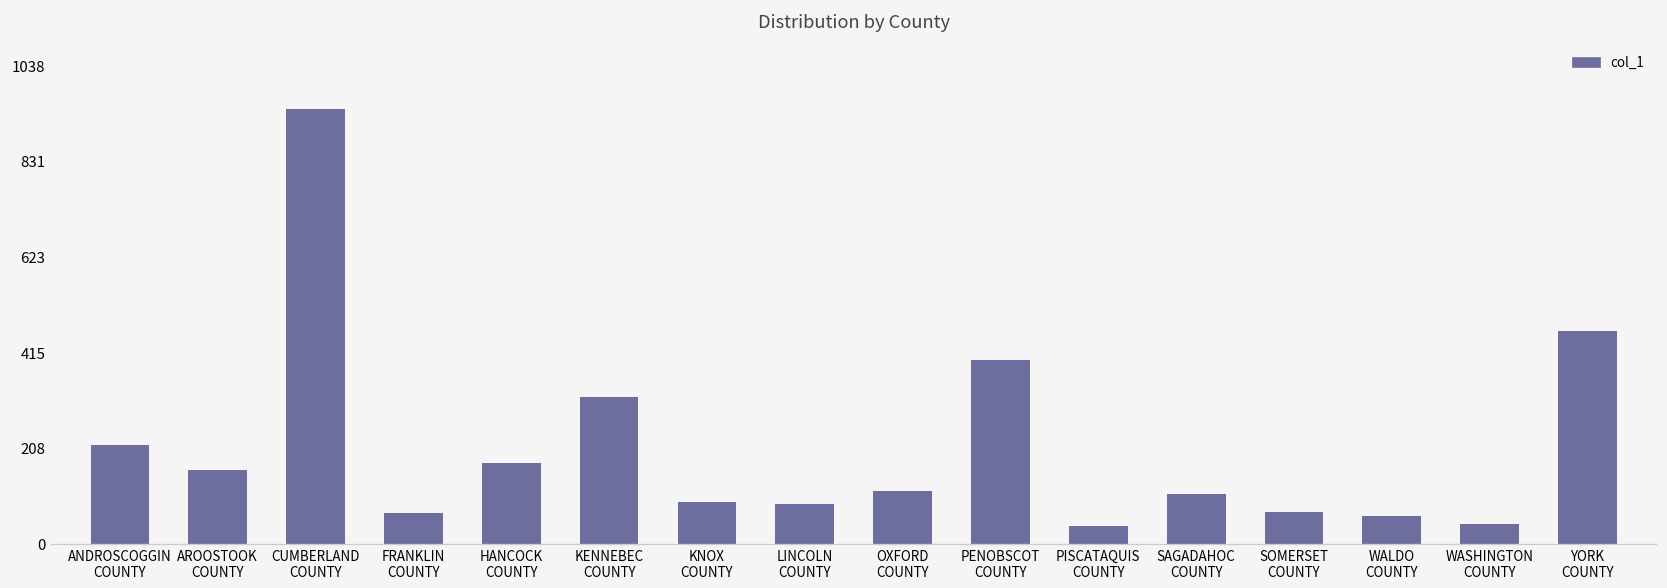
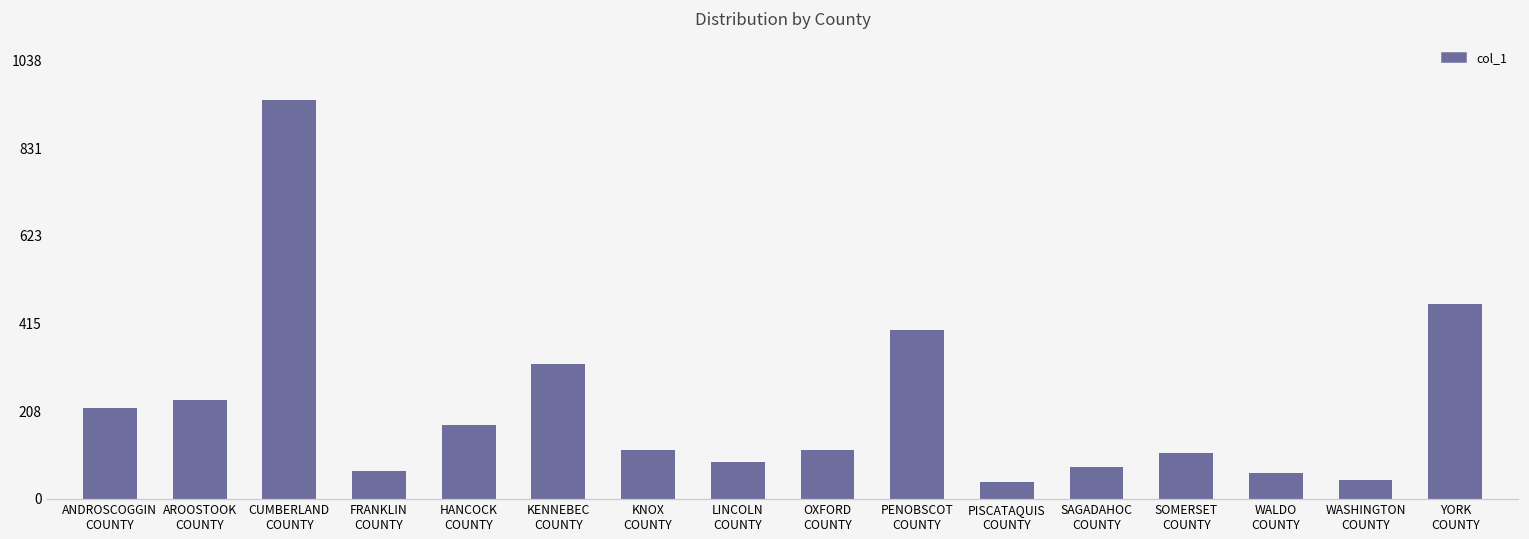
AROOSTOOK COUNTY: 160 -> 240
KNOX COUNTY: 90 -> 120
SAGADAHOC COUNTY: 110 -> 80
SOMERSET COUNTY: 70 -> 110
